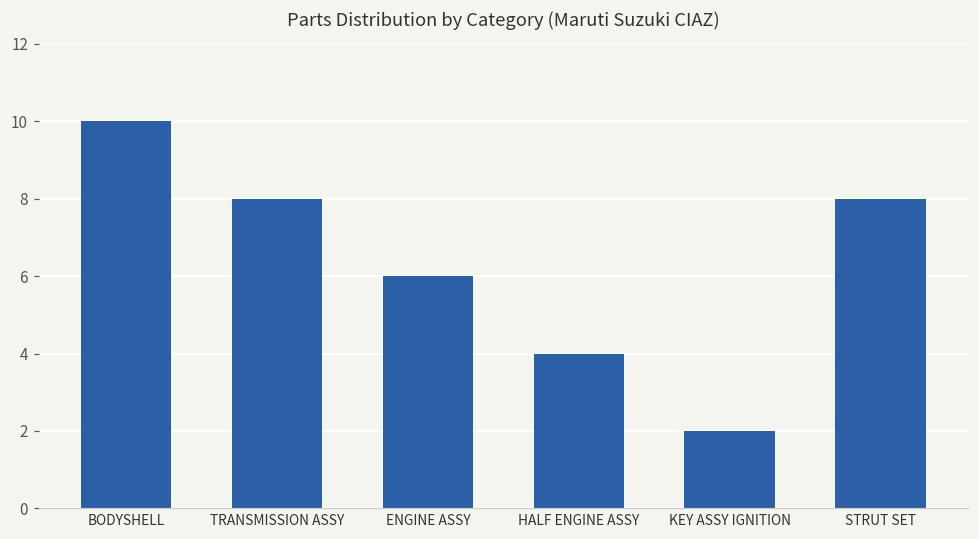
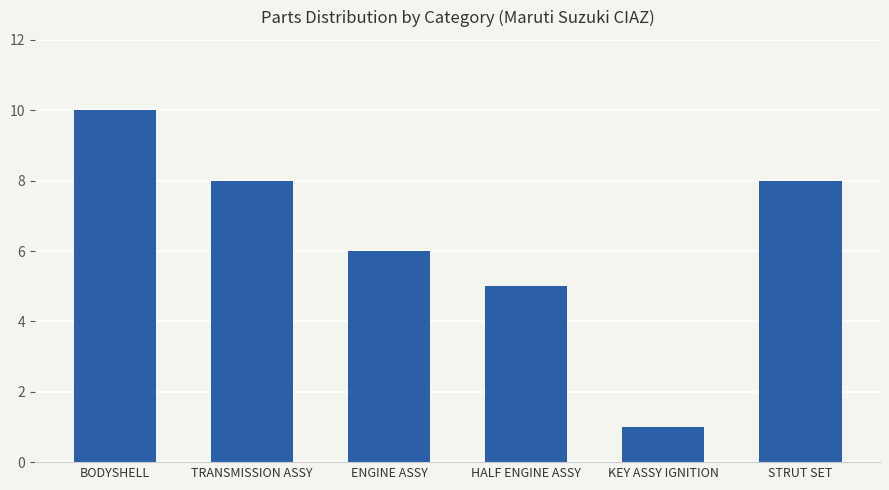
HALF ENGINE ASSY: 4 -> 5
KEY ASSY IGNITION: 2 -> 1
